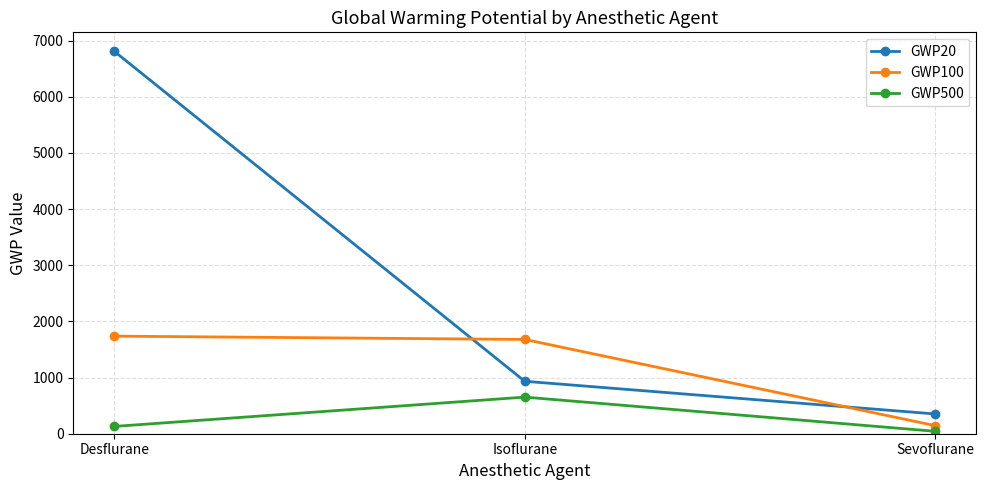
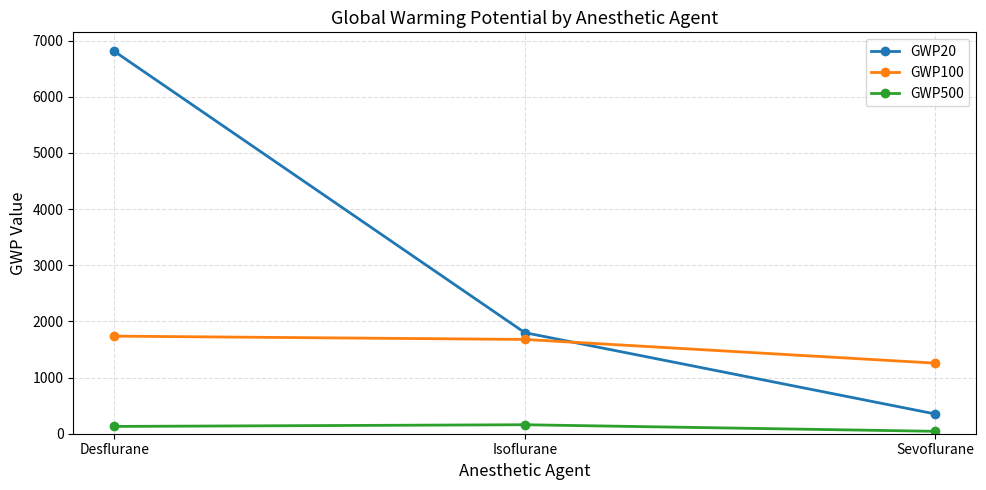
GWP20, Isoflurane: 900 -> 1800
GWP500, Isoflurane: 700 -> 200
GWP100, Sevoflurane: 100 -> 1300
